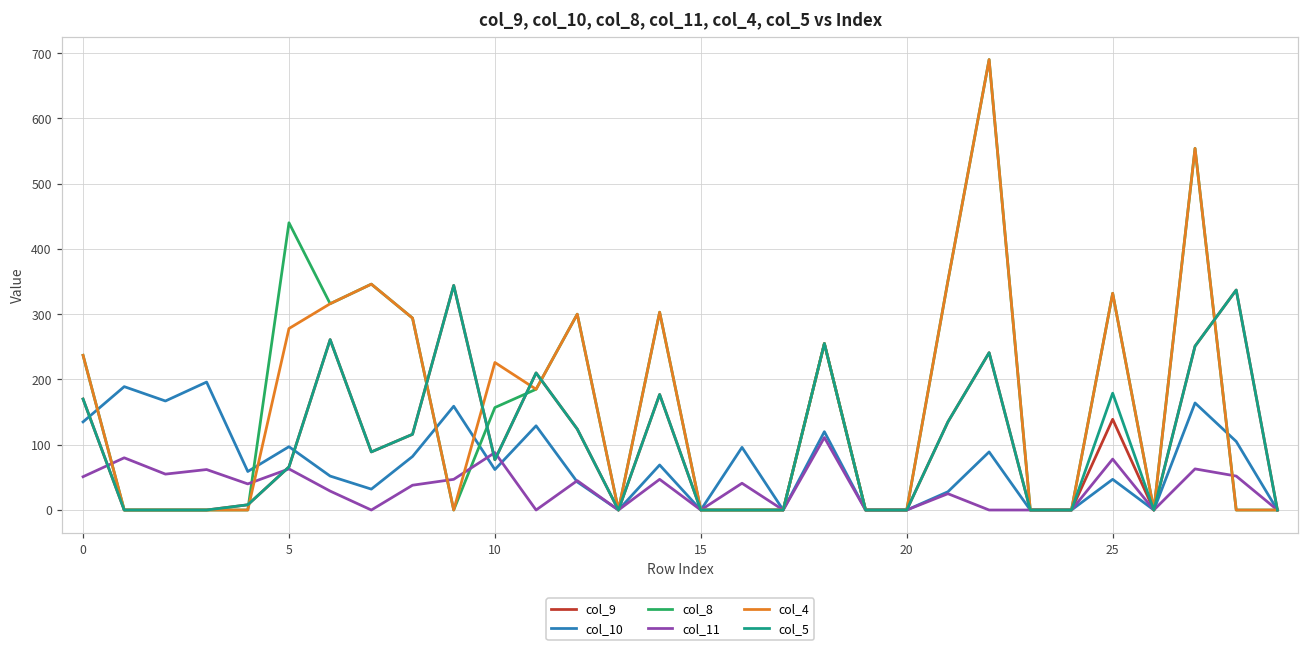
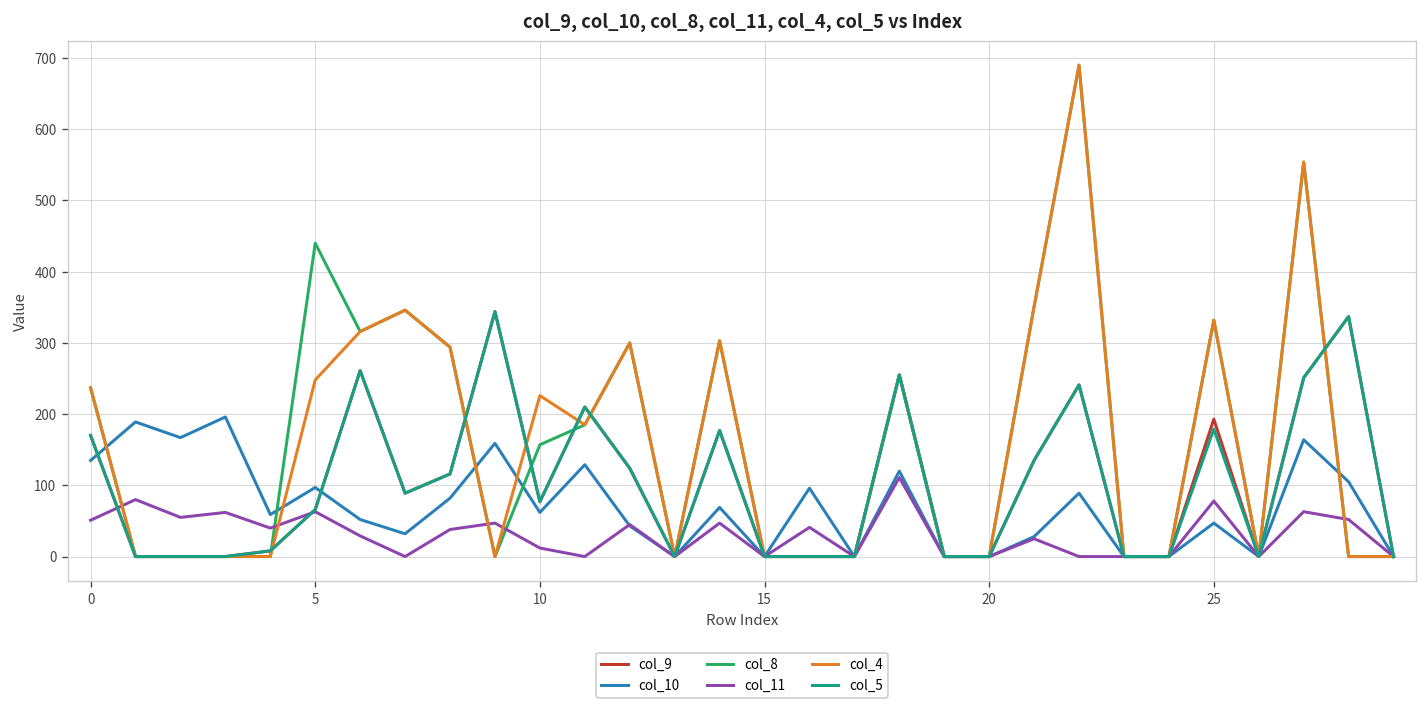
col_4, 5: 280 -> 250
col_11, 10: 90 -> 10
col_9, 25: 140 -> 190
